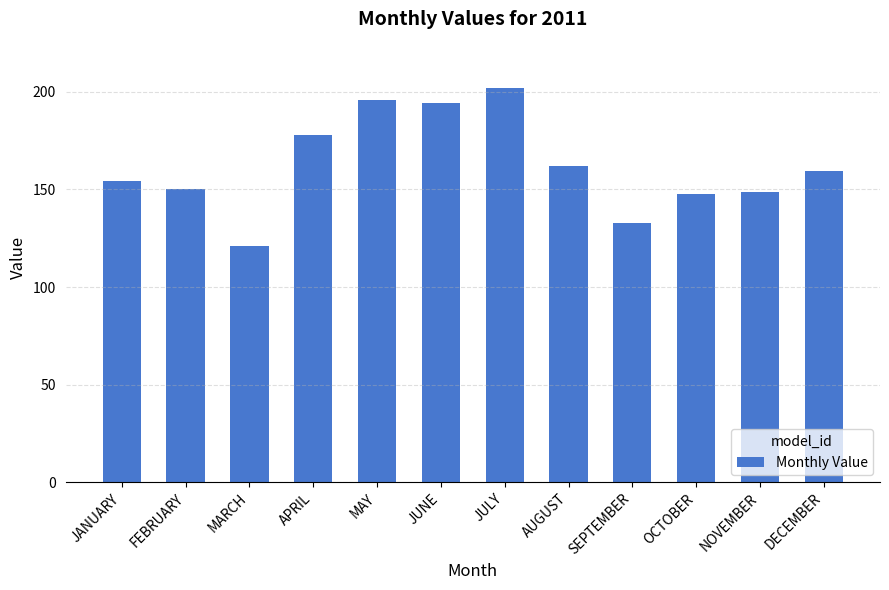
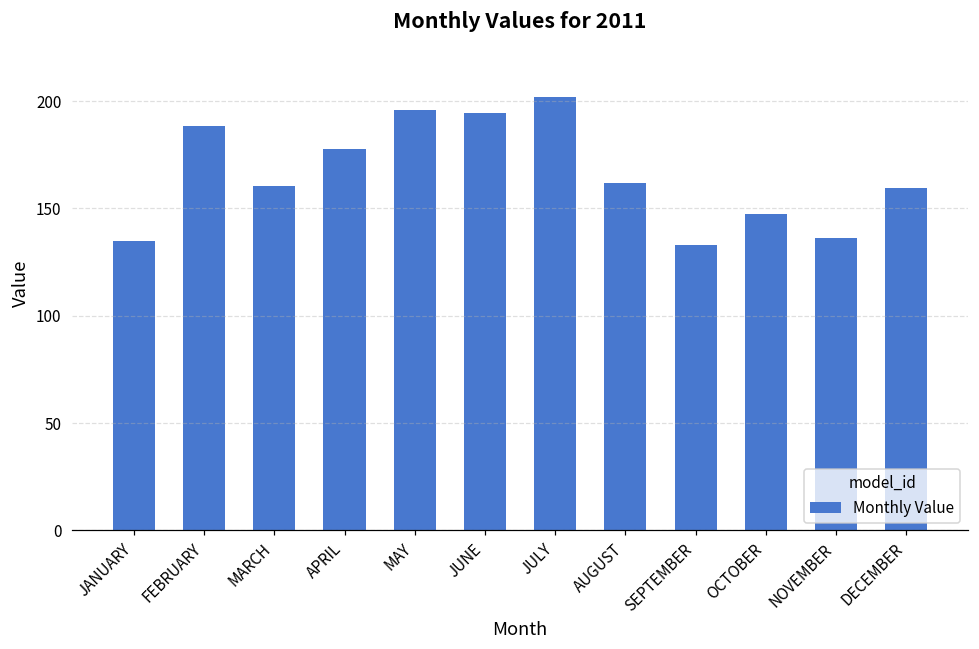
JANUARY: 154 -> 135
FEBRUARY: 150 -> 188
MARCH: 121 -> 160
NOVEMBER: 149 -> 136
